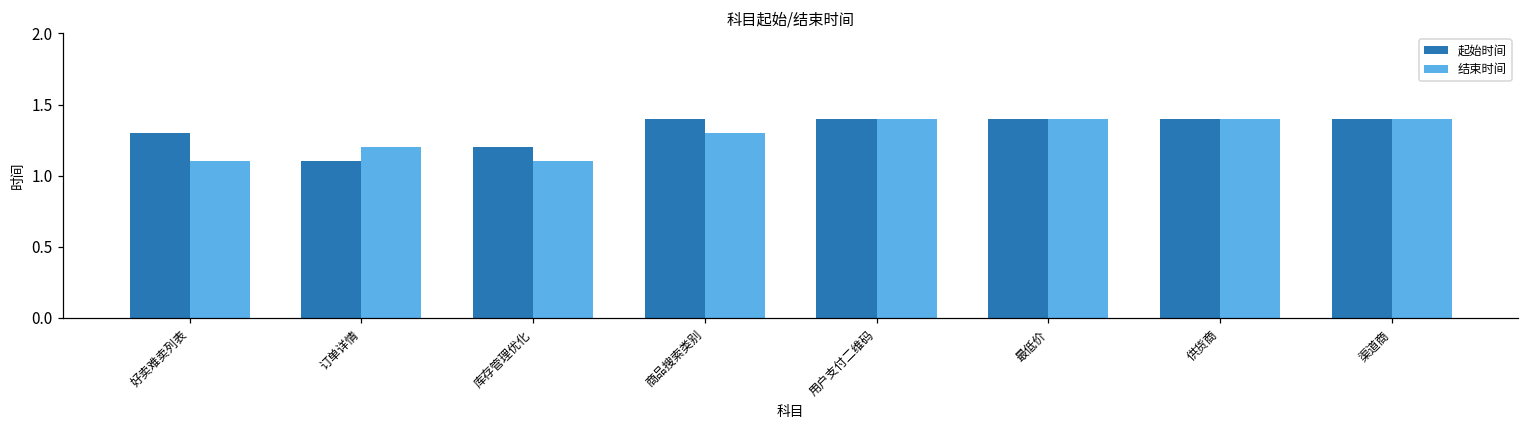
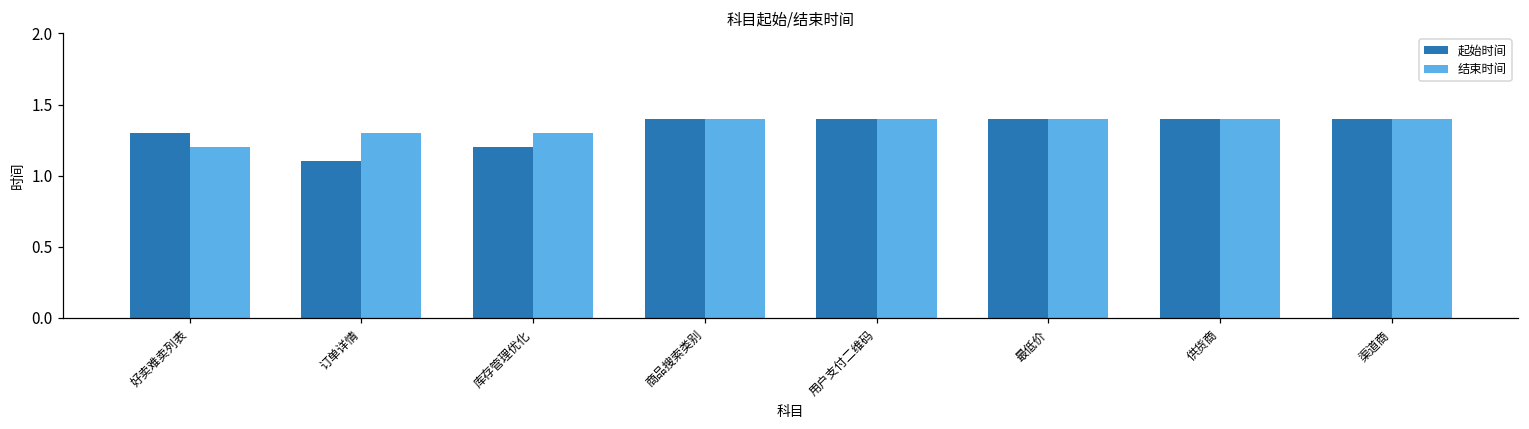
结束时间, 好卖难卖列表: 1.1 -> 1.2
结束时间, 订单详情: 1.2 -> 1.3
结束时间, 库存管理优化: 1.1 -> 1.3
结束时间, 商品搜索类别: 1.3 -> 1.4
